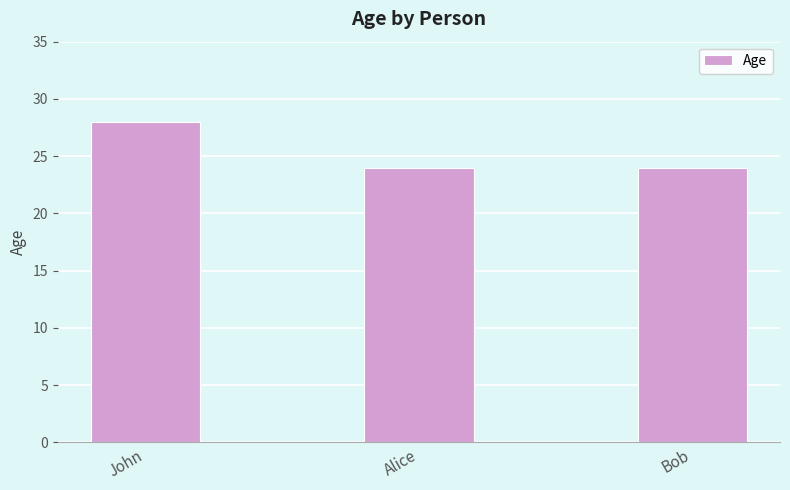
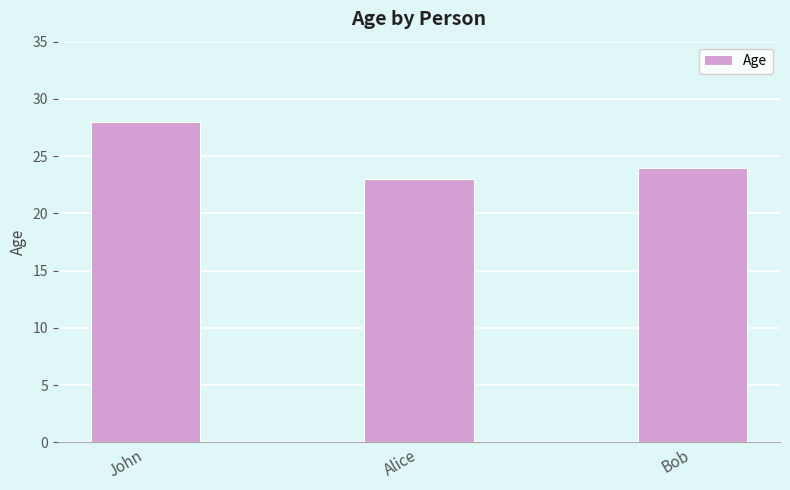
Alice: 24 -> 23
